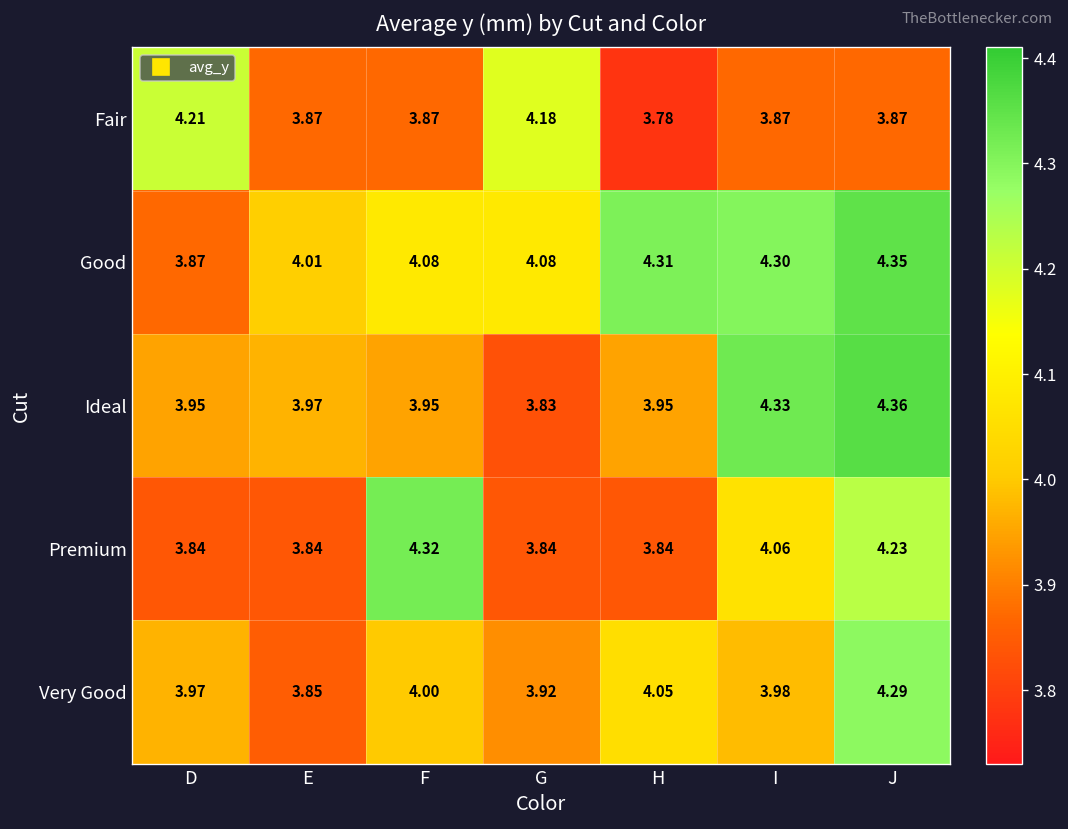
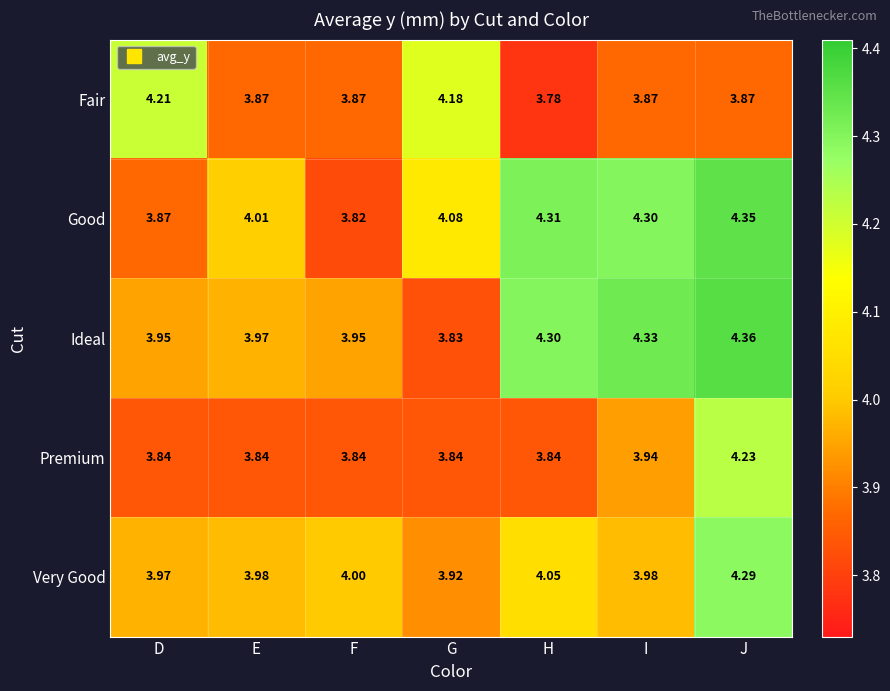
Good, F: 4.08 -> 3.82
Ideal, H: 3.95 -> 4.30
Premium, F: 4.32 -> 3.84
Premium, I: 4.06 -> 3.94
Very Good, E: 3.85 -> 3.98
